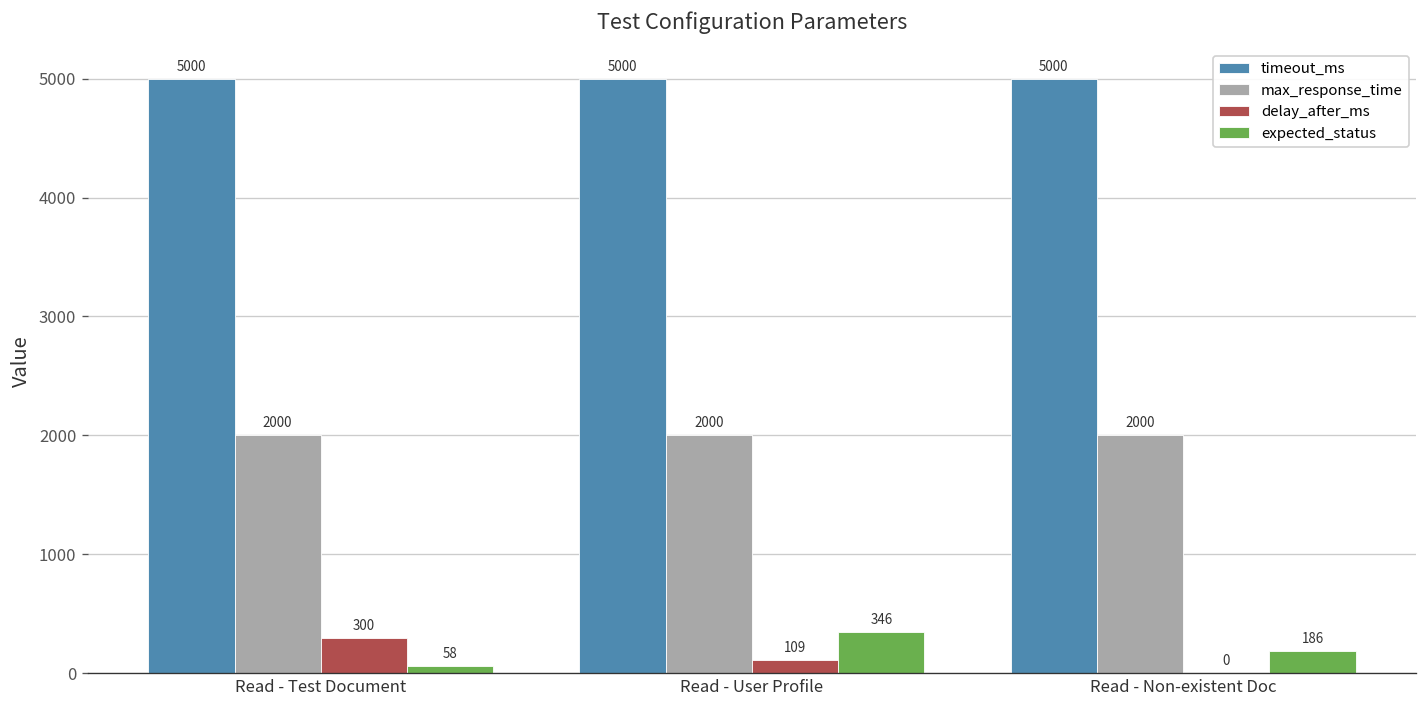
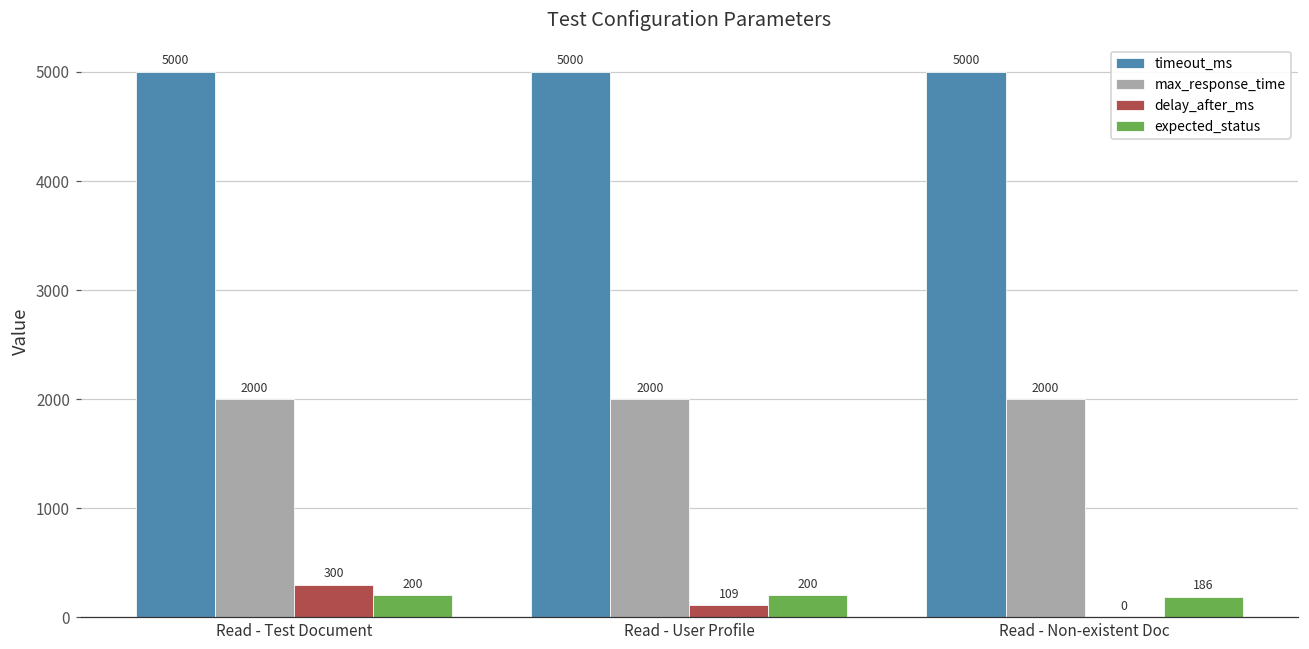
expected_status, Read - Test Document: 58 -> 200
expected_status, Read - User Profile: 346 -> 200
